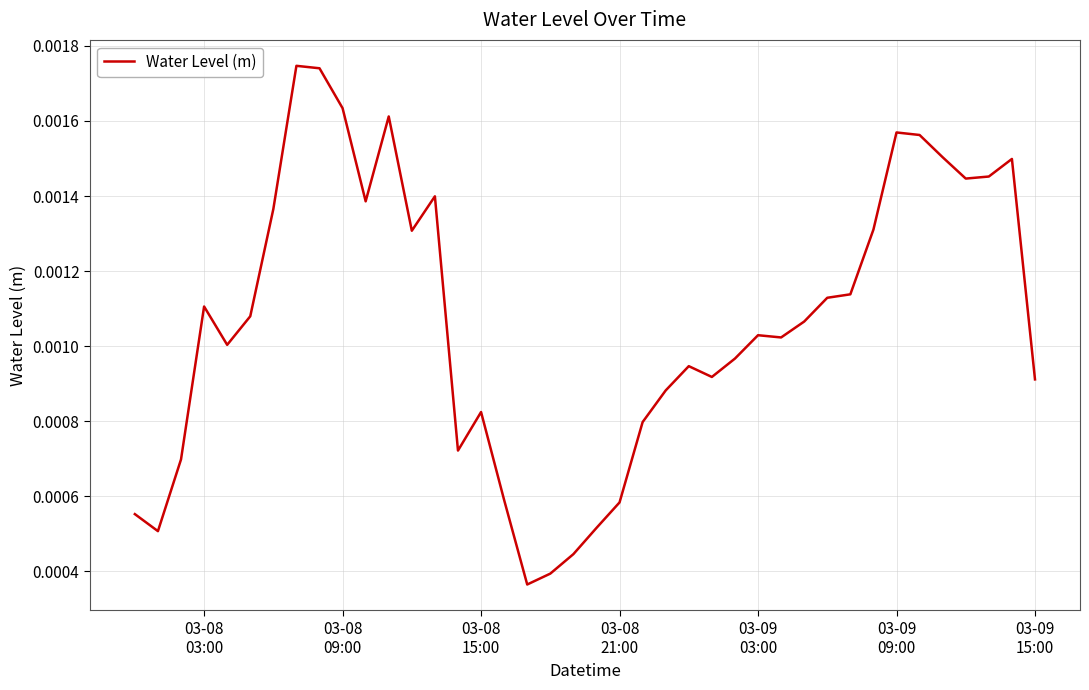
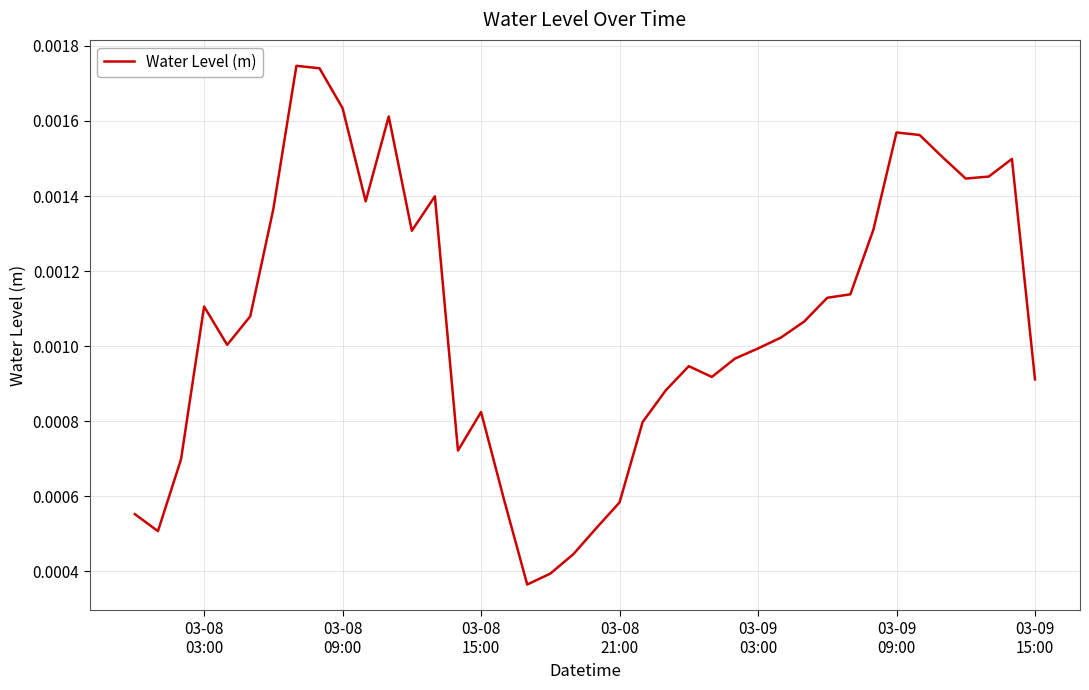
03-09 03:00: 0.00103 -> 0.00099
